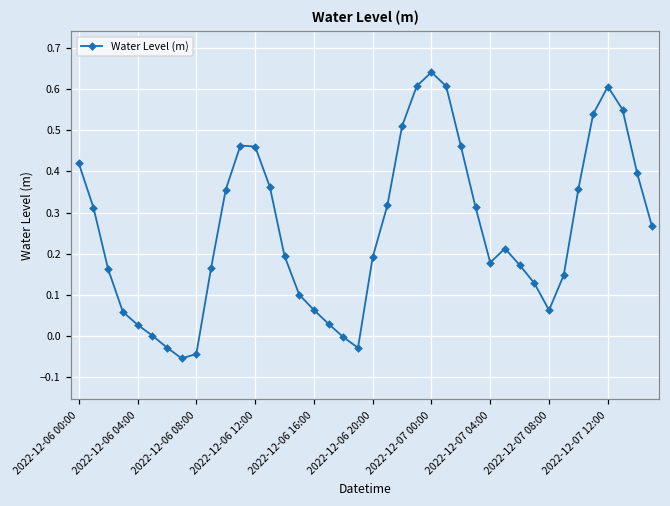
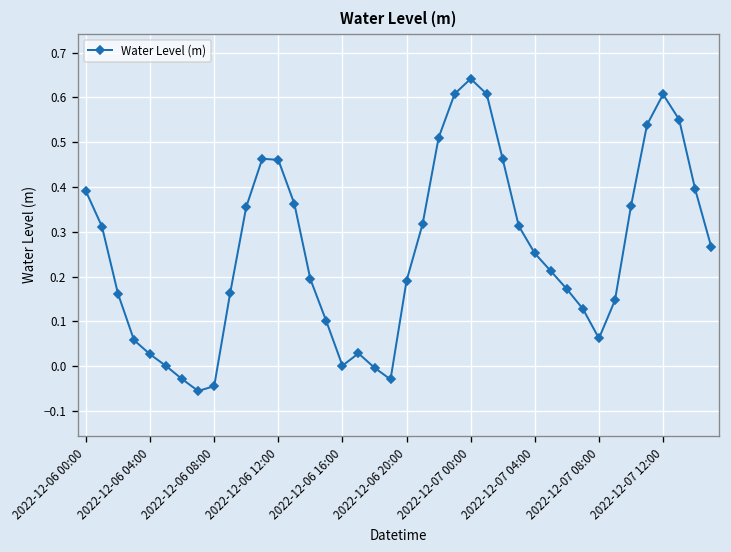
2022-12-06 00:00: 0.42 -> 0.39
2022-12-06 16:00: 0.06 -> 0.00
2022-12-07 04:00: 0.18 -> 0.25
